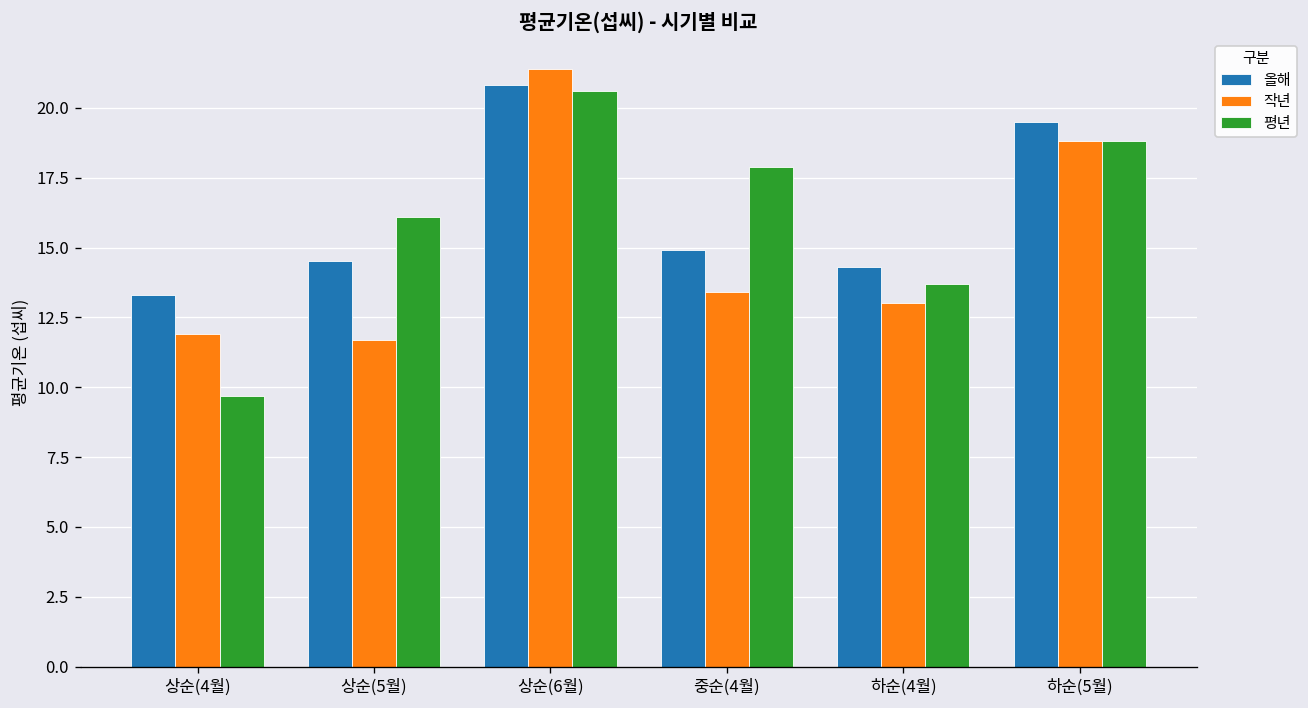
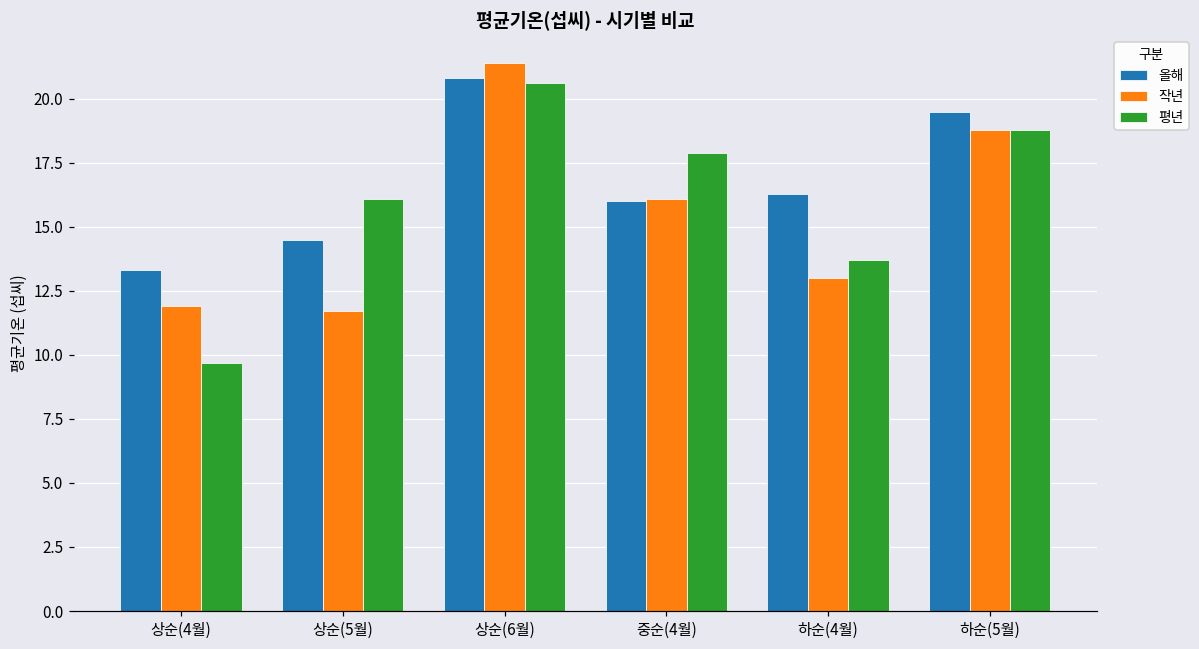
올해, 중순(4월): 14.9 -> 16.0
작년, 중순(4월): 13.4 -> 16.1
올해, 하순(4월): 14.3 -> 16.3
